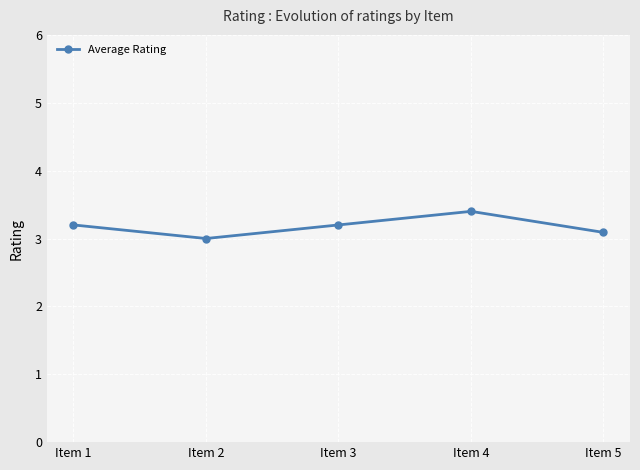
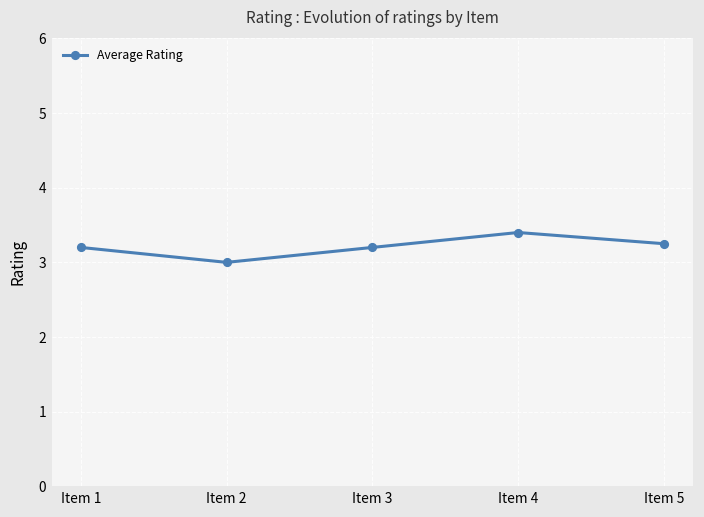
Item 5: 3.1 -> 3.3
